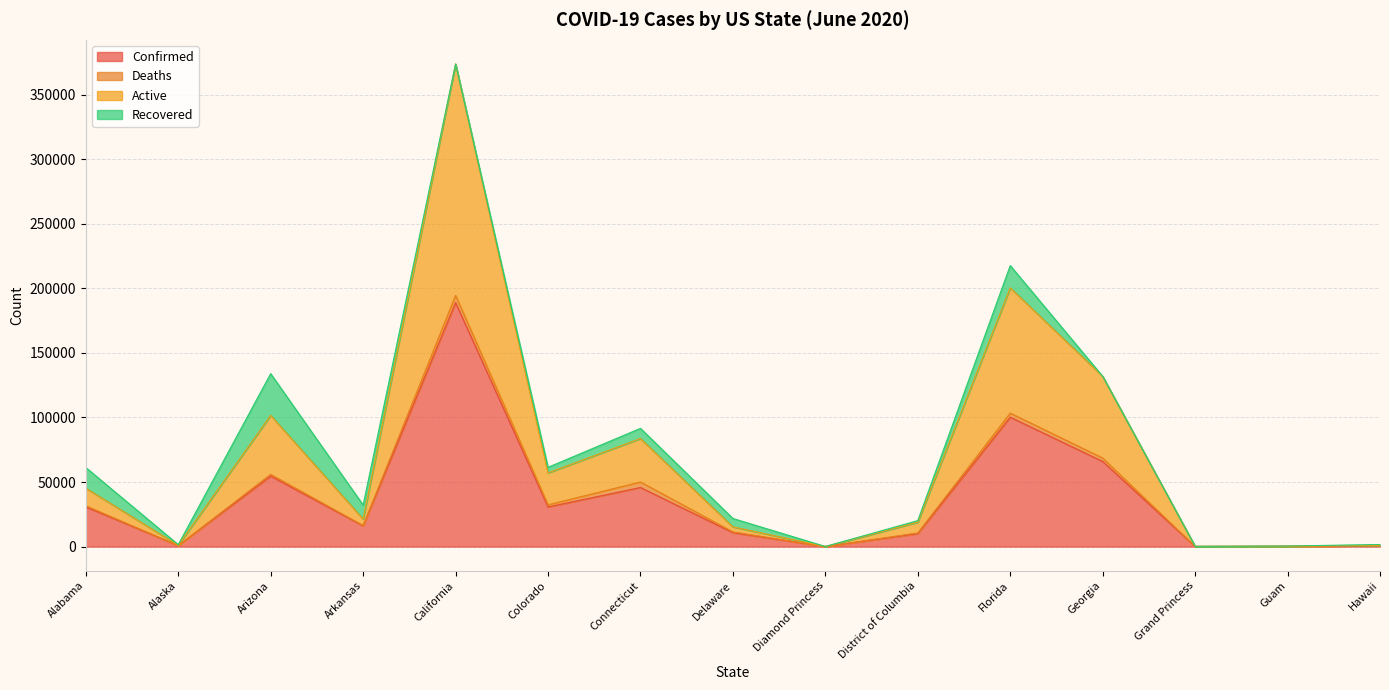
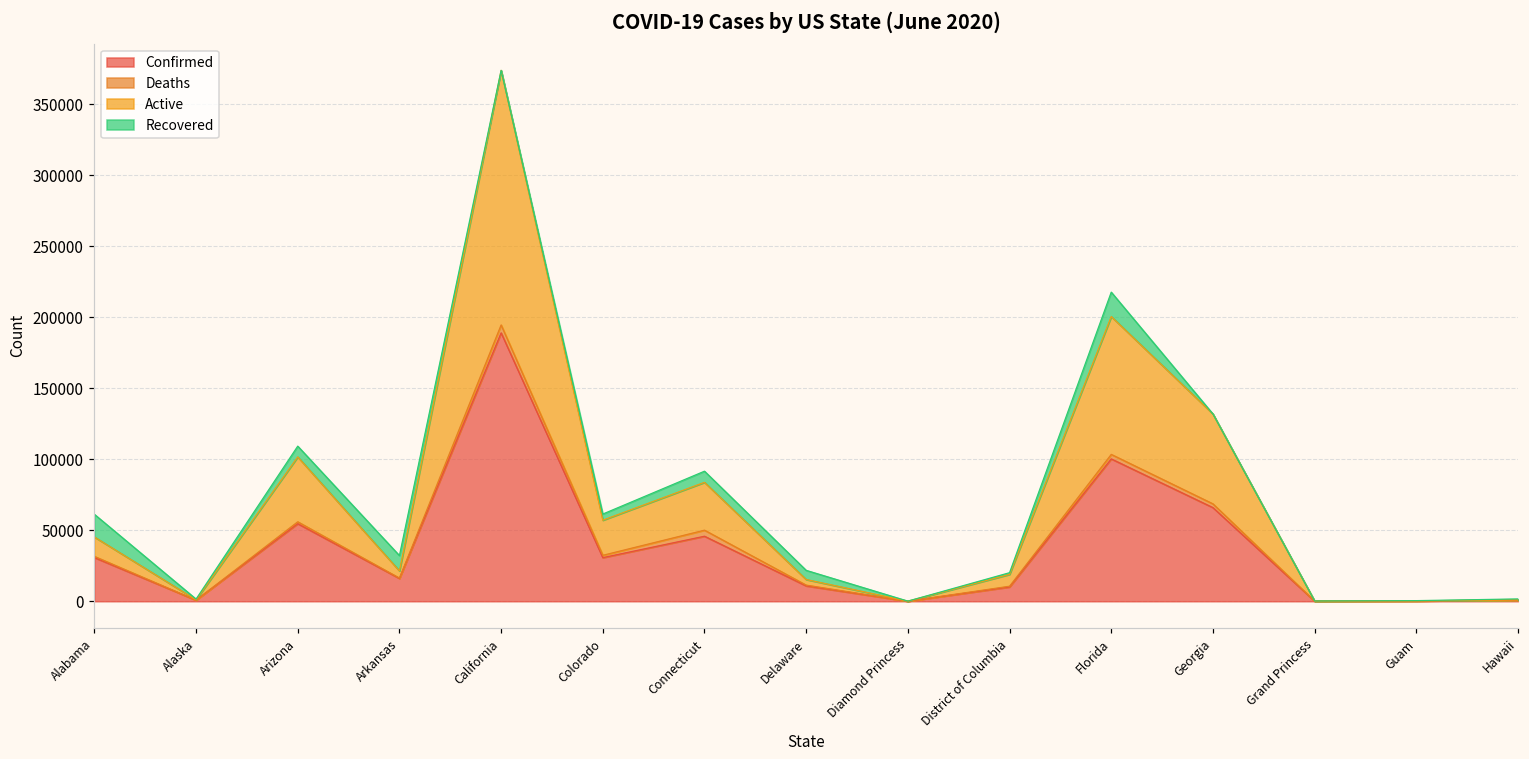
Recovered, Arizona: 32000 -> 8000
